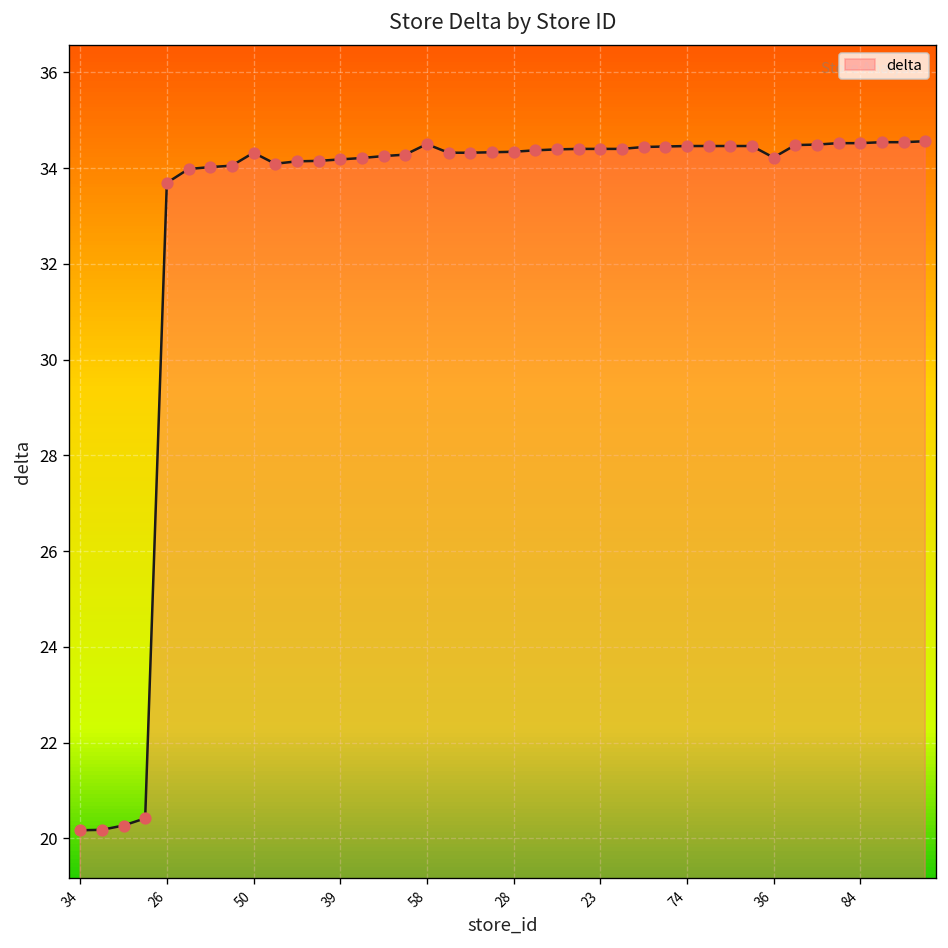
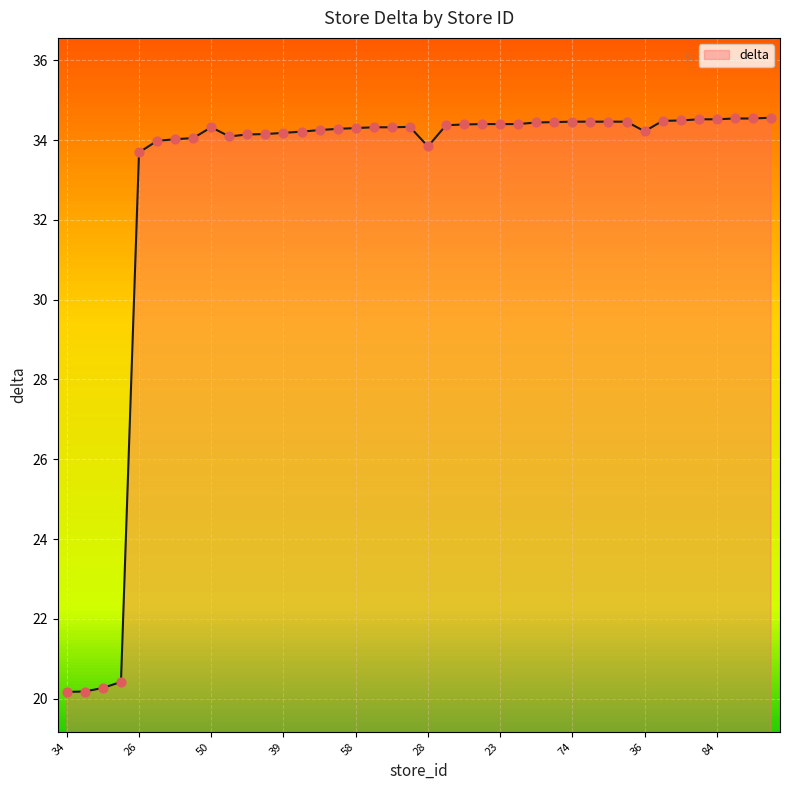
58: 34.5 -> 34.3
28: 34.3 -> 33.8
